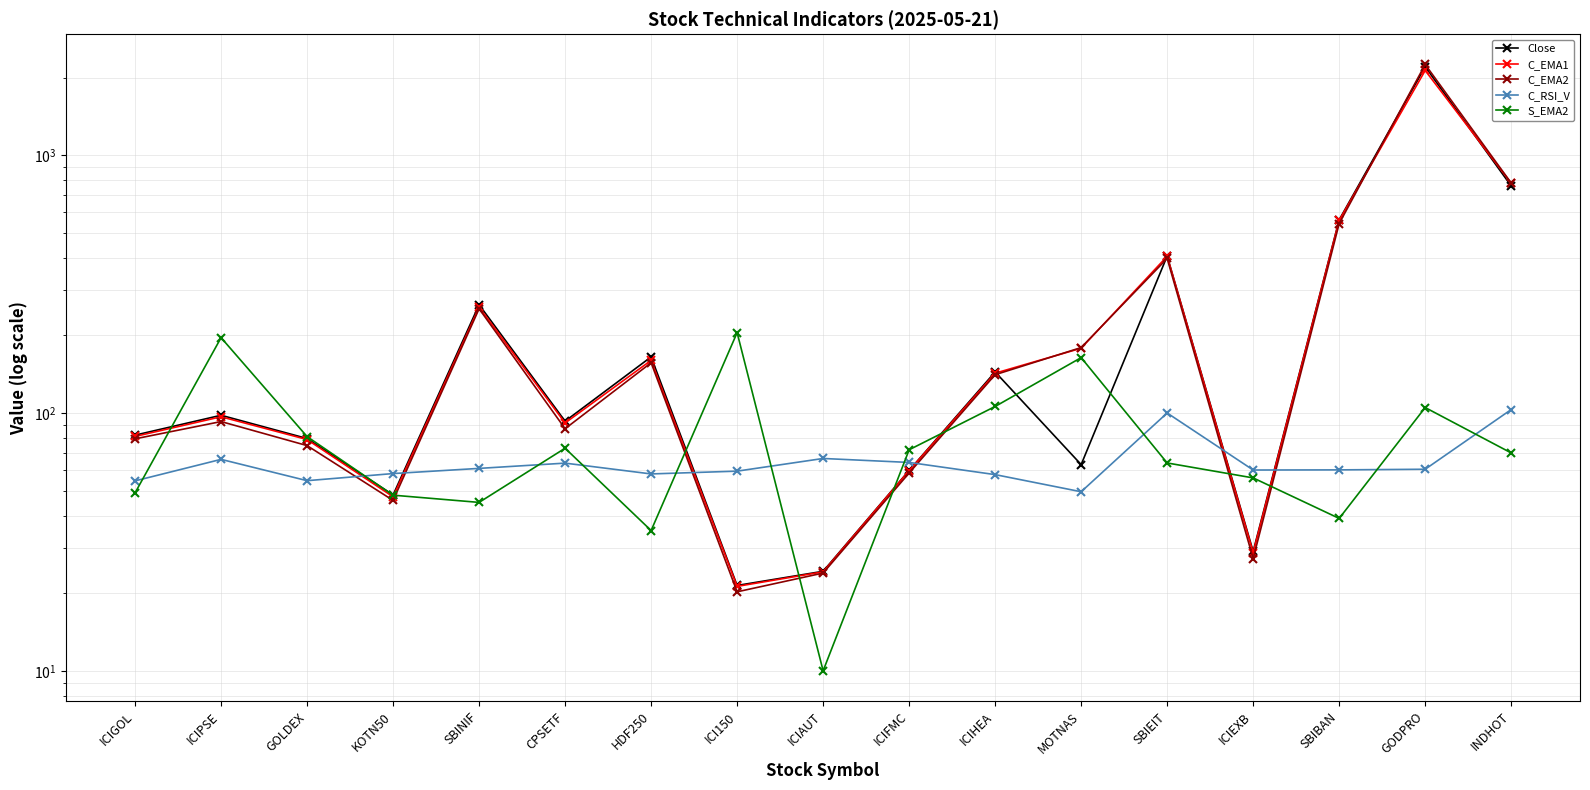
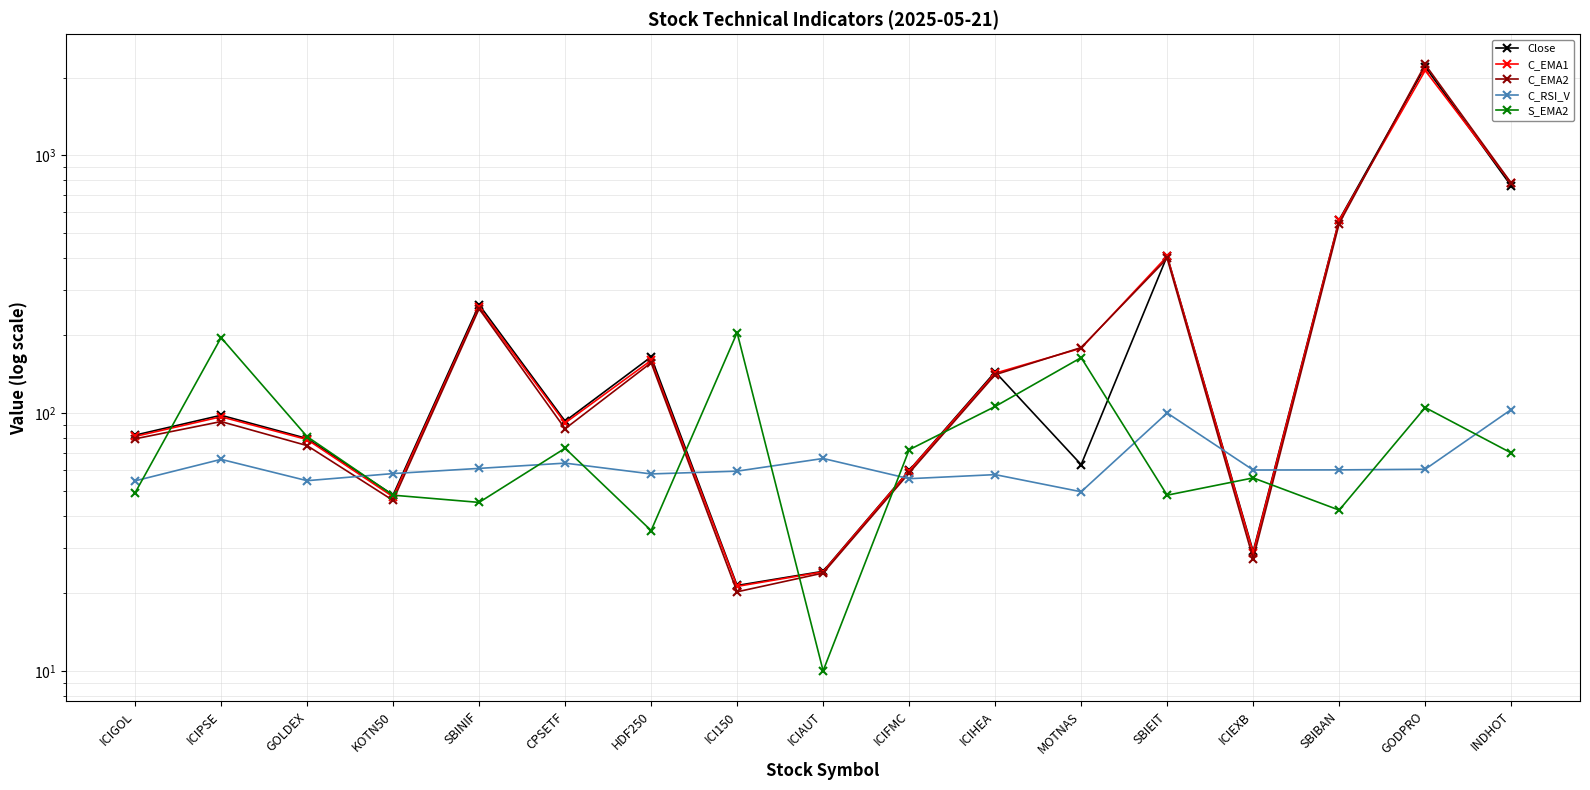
C_RSI_V, ICIFMC: 64 -> 56
S_EMA2, SBIEIT: 64 -> 48
S_EMA2, SBIBAN: 39 -> 42
